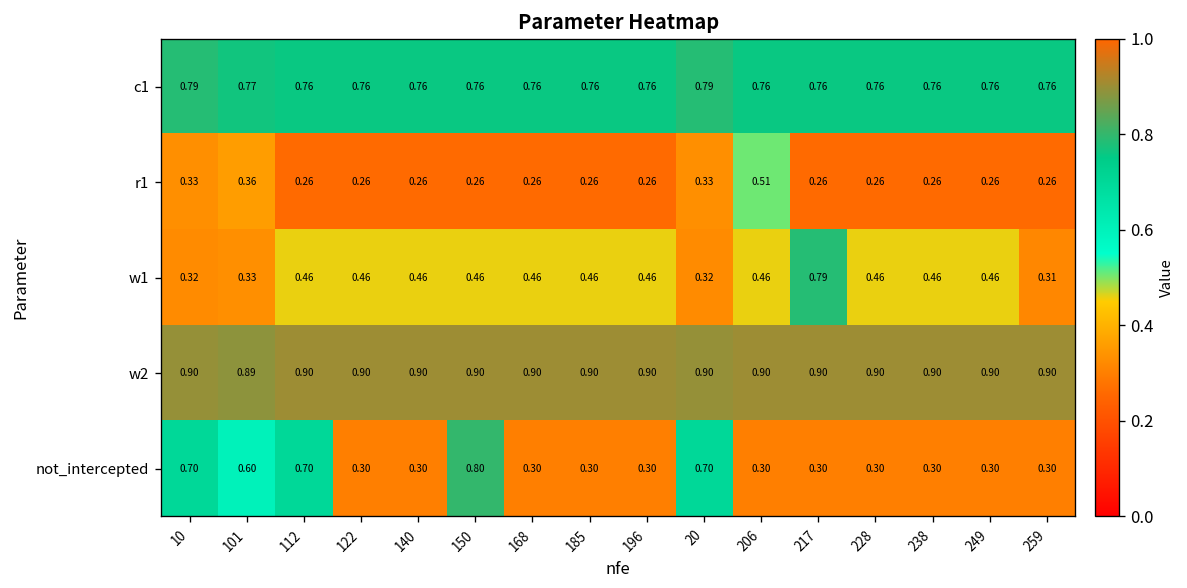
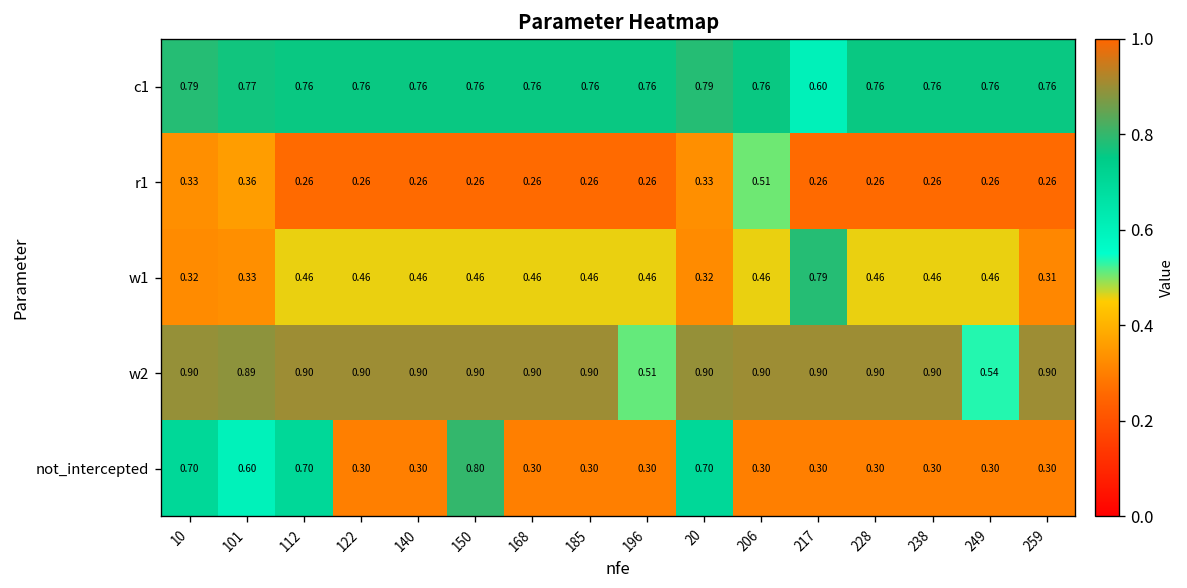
c1, 217: 0.76 -> 0.60
w2, 196: 0.90 -> 0.51
w2, 249: 0.90 -> 0.54
